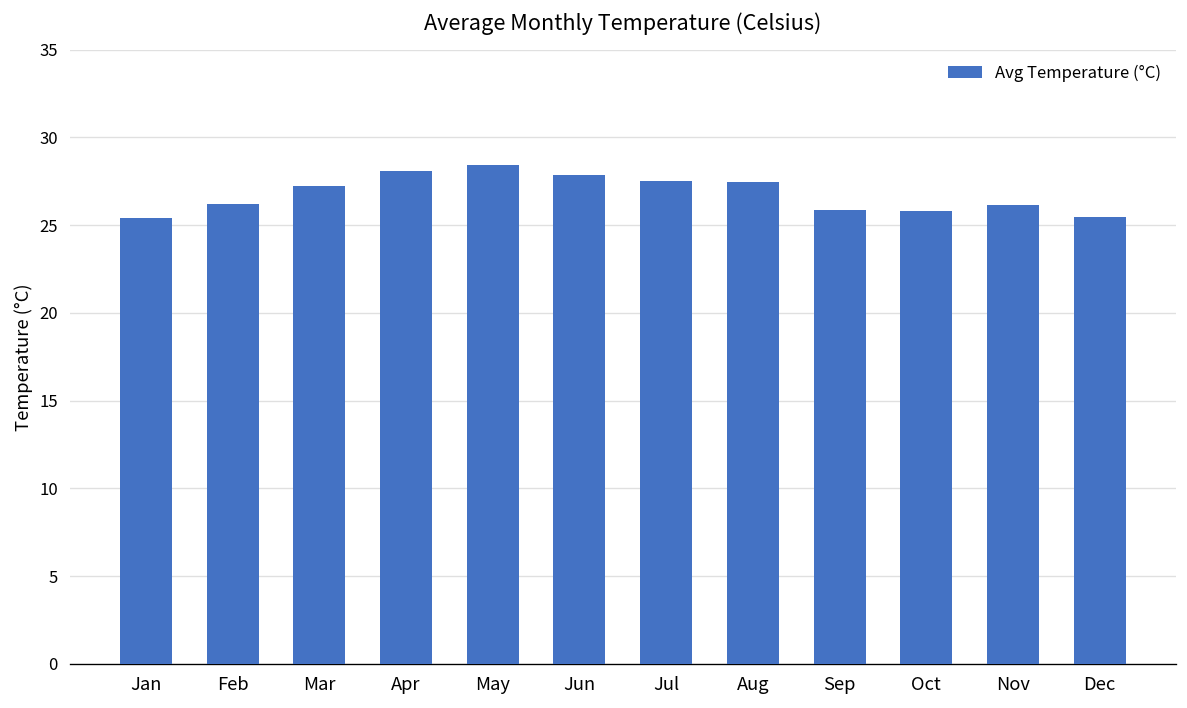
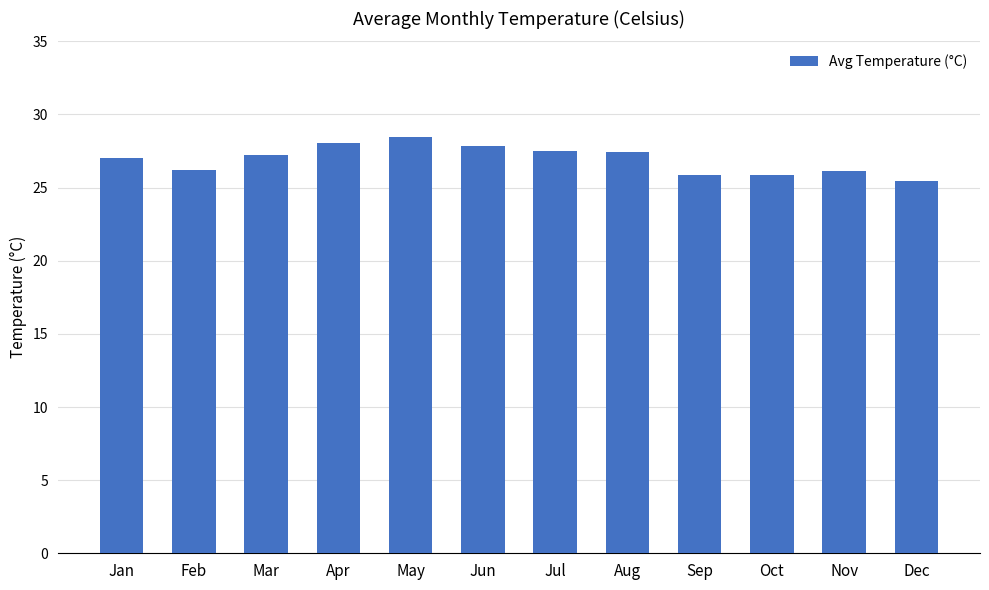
Jan: 25.4 -> 27.0
